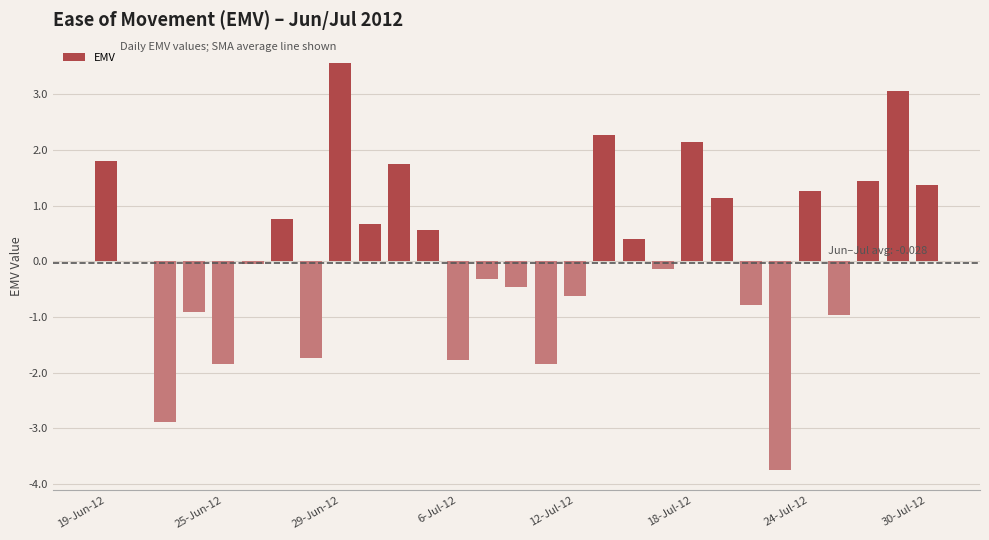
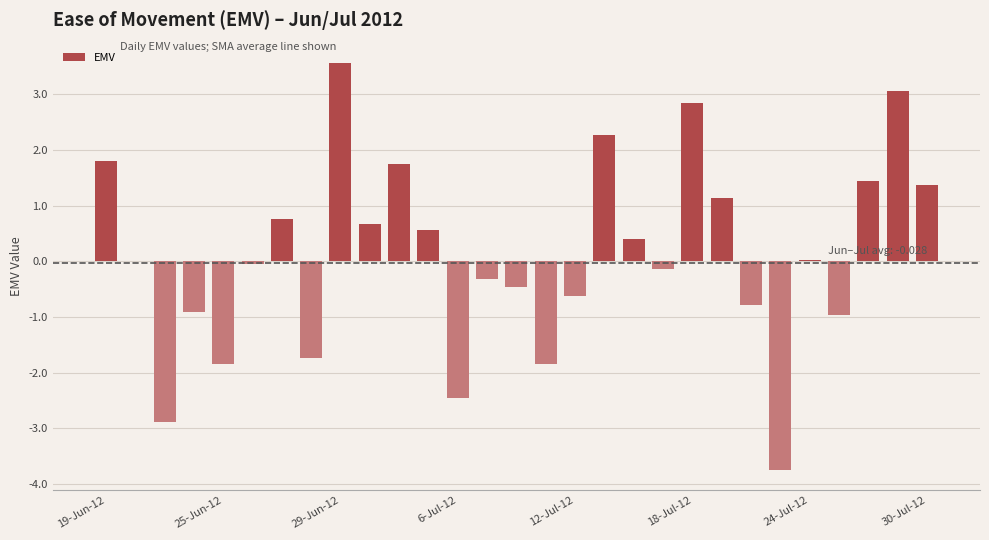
6-Jul-12: -1.8 -> -2.5
18-Jul-12: 2.1 -> 2.8
24-Jul-12: 1.3 -> 0.0
